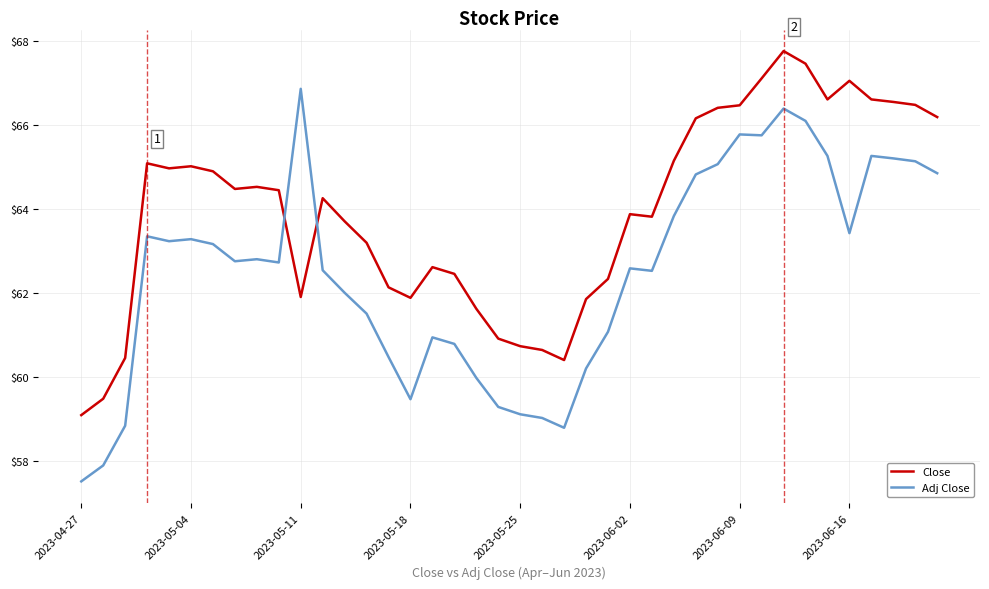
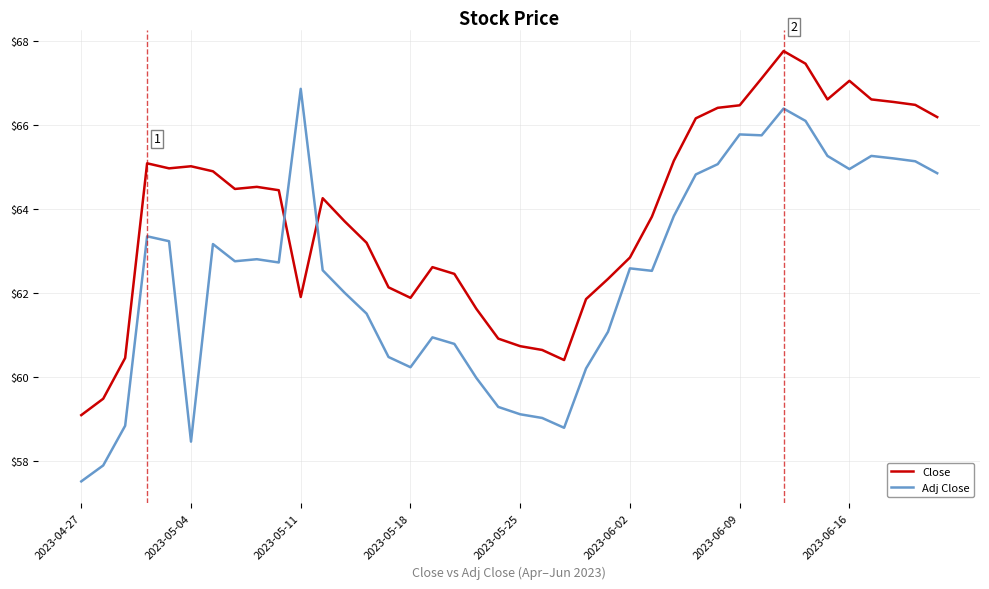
Adj Close, 2023-05-04: $63.3 -> $58.5
Adj Close, 2023-05-18: $59.5 -> $60.2
Close, 2023-06-02: $63.9 -> $62.8
Adj Close, 2023-06-16: $63.4 -> $64.9
